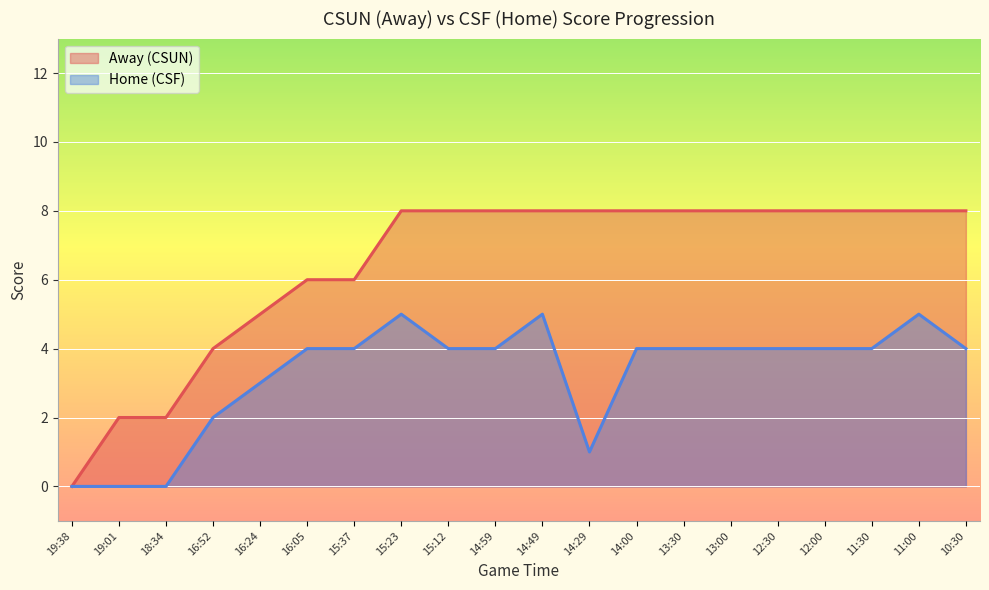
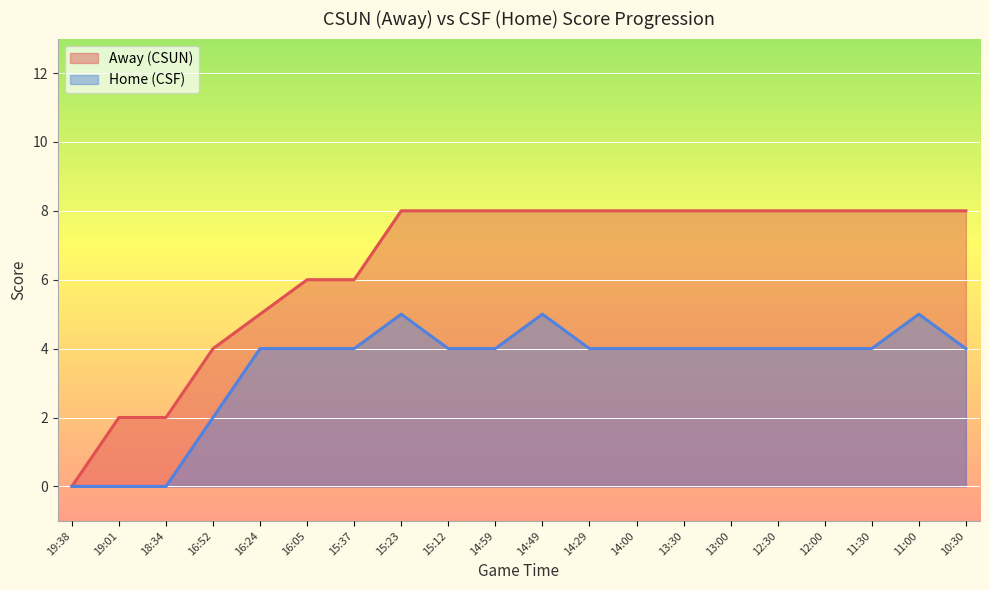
Home (CSF), 16:24: 3 -> 4
Home (CSF), 14:29: 1 -> 4
